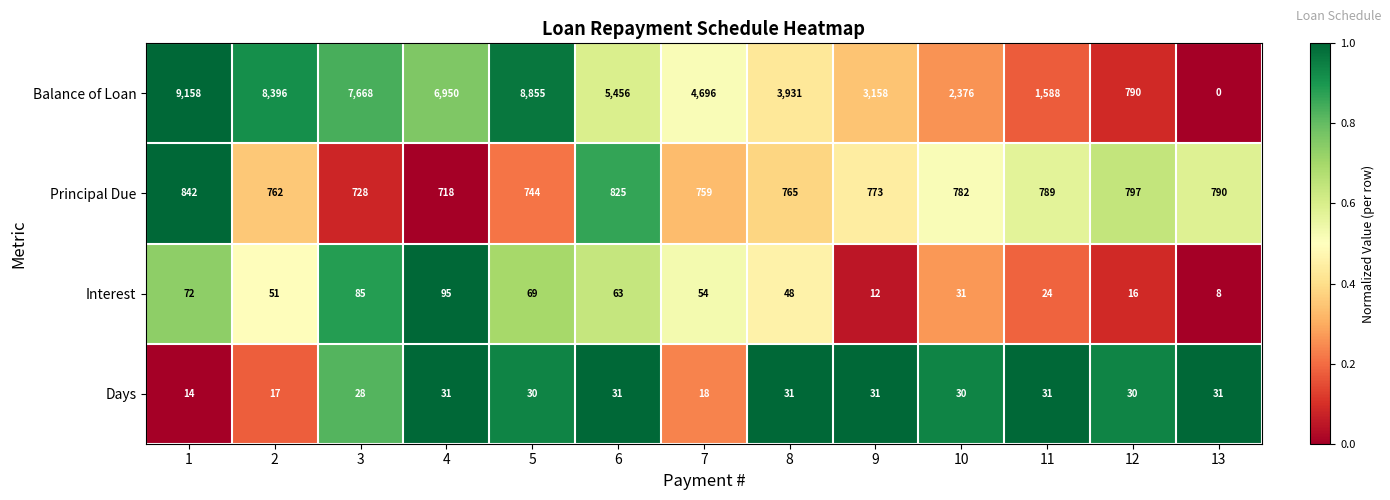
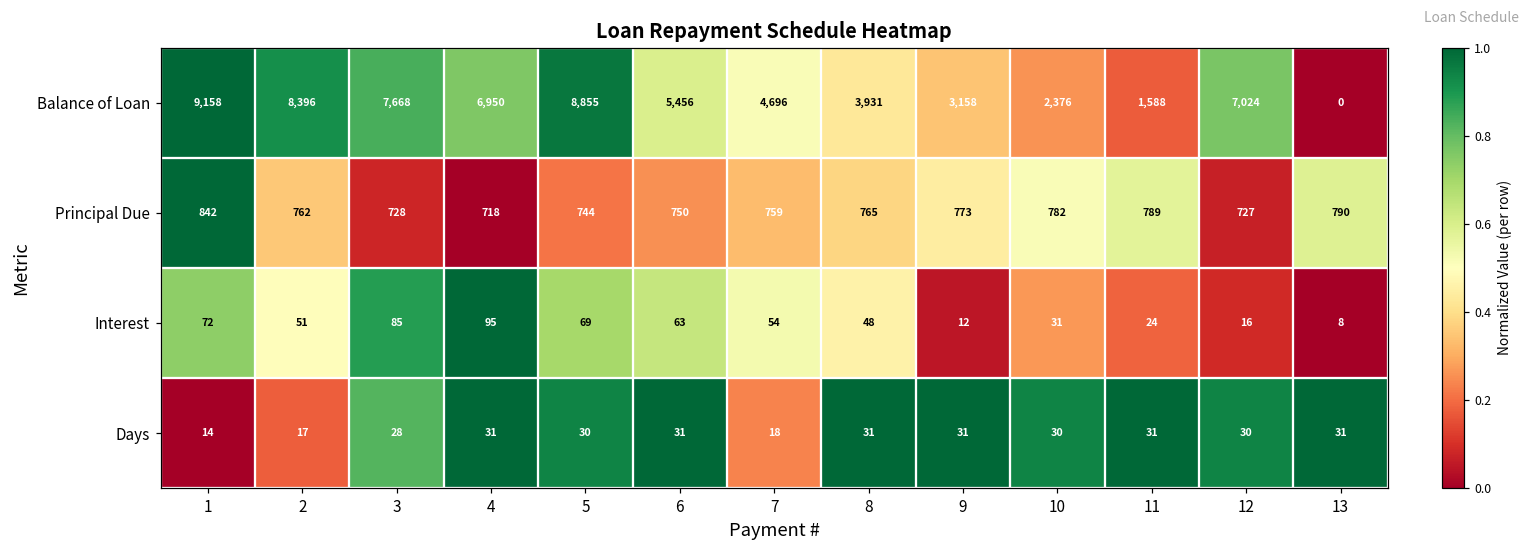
Balance of Loan, 12: 790 -> 7,024
Principal Due, 6: 825 -> 750
Principal Due, 12: 797 -> 727
